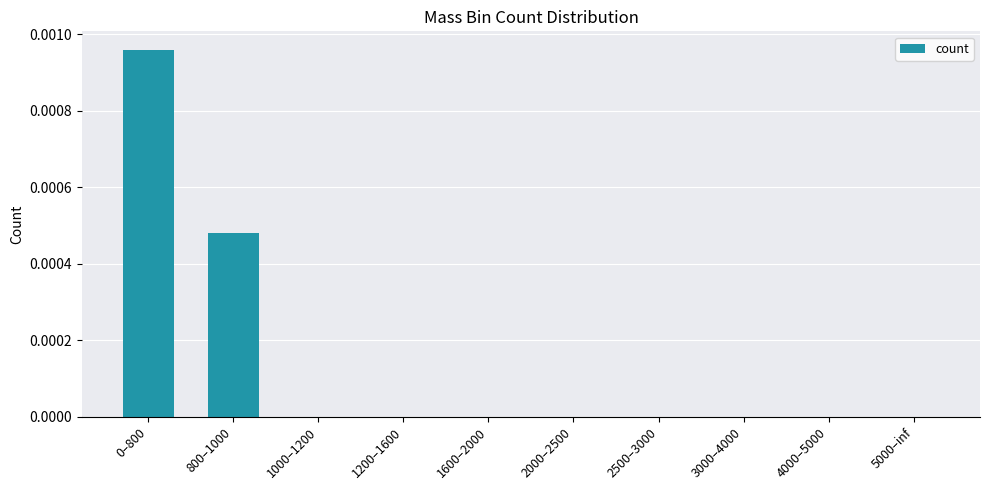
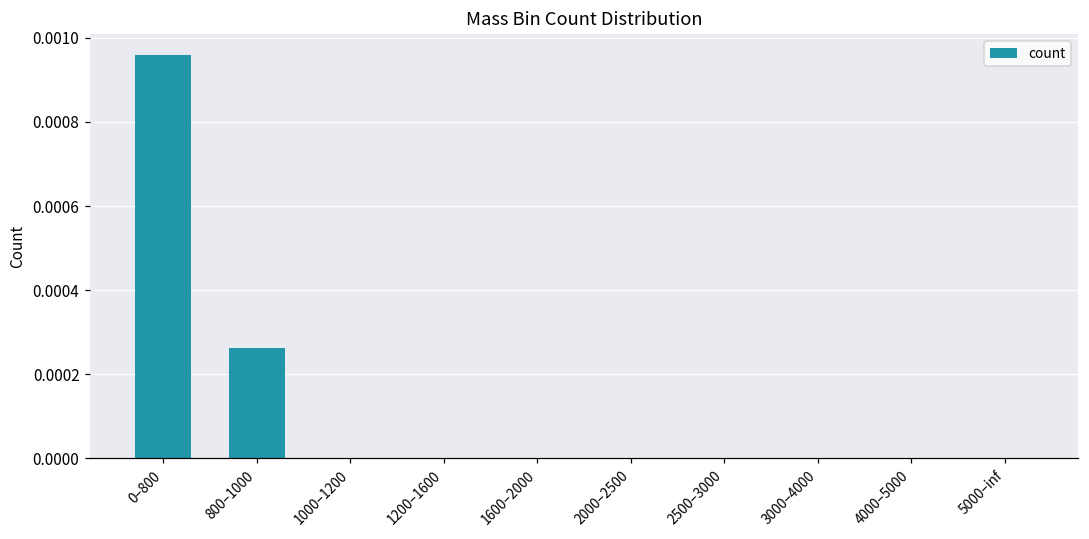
800–1000: 0.00048 -> 0.00026
